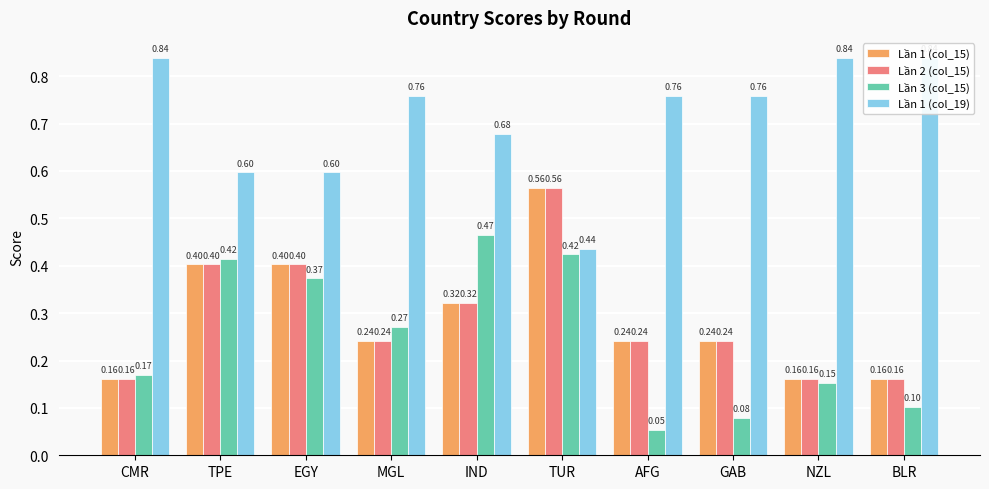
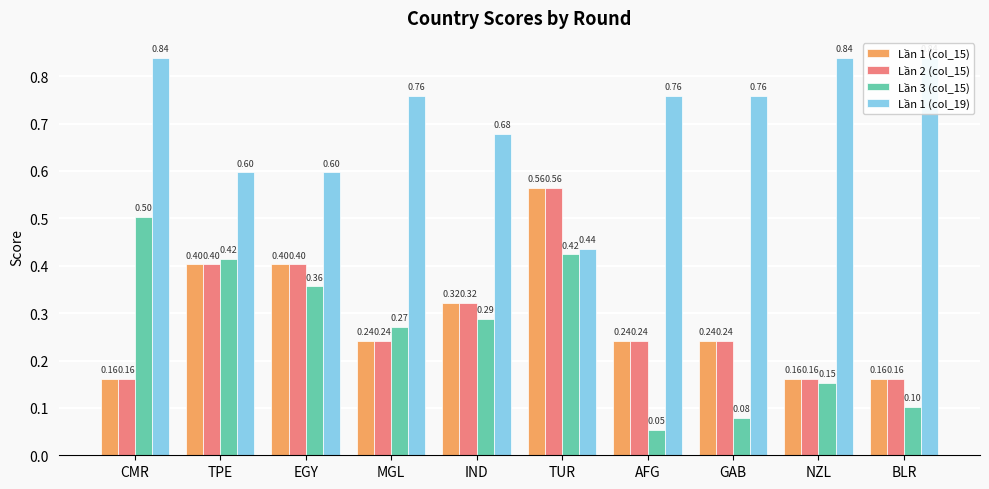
Lần 3 (col_15), CMR: 0.17 -> 0.50
Lần 3 (col_15), EGY: 0.37 -> 0.36
Lần 3 (col_15), IND: 0.47 -> 0.29
